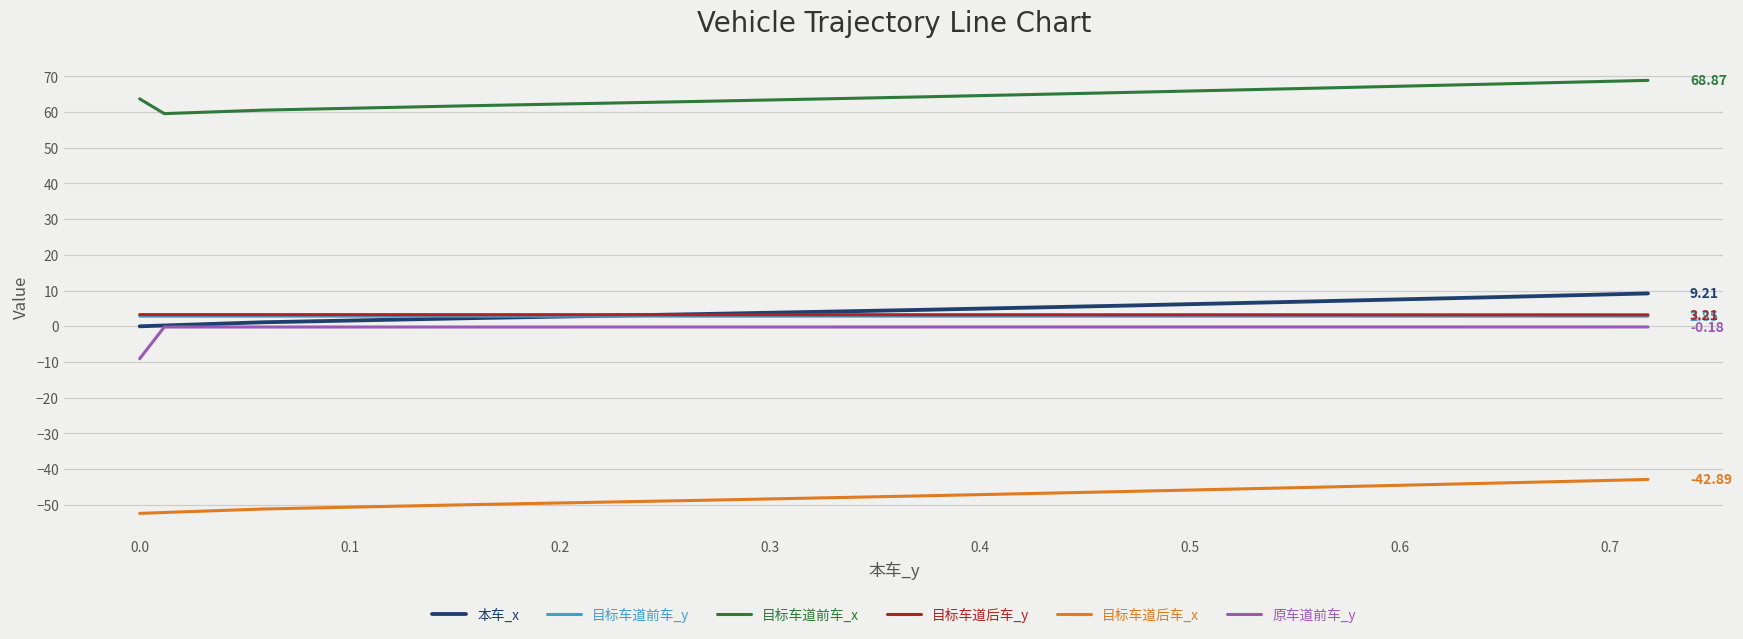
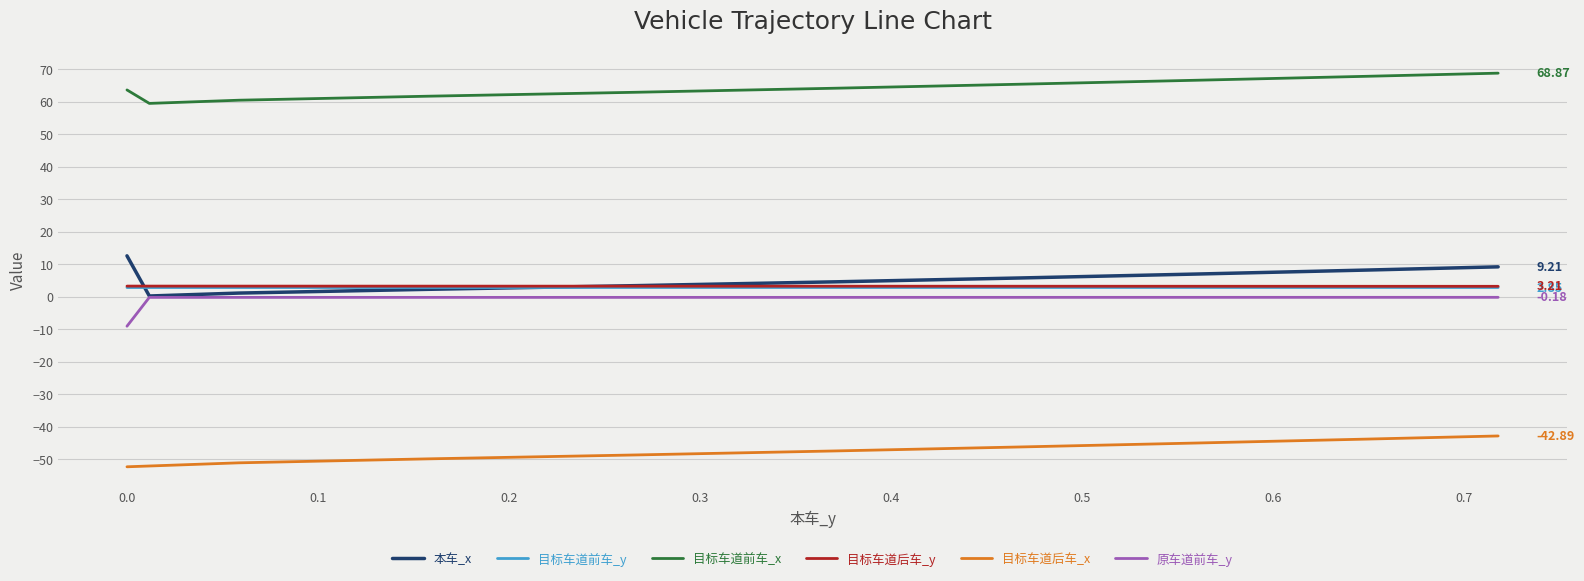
本车_x, 0.0: 0 -> 13
